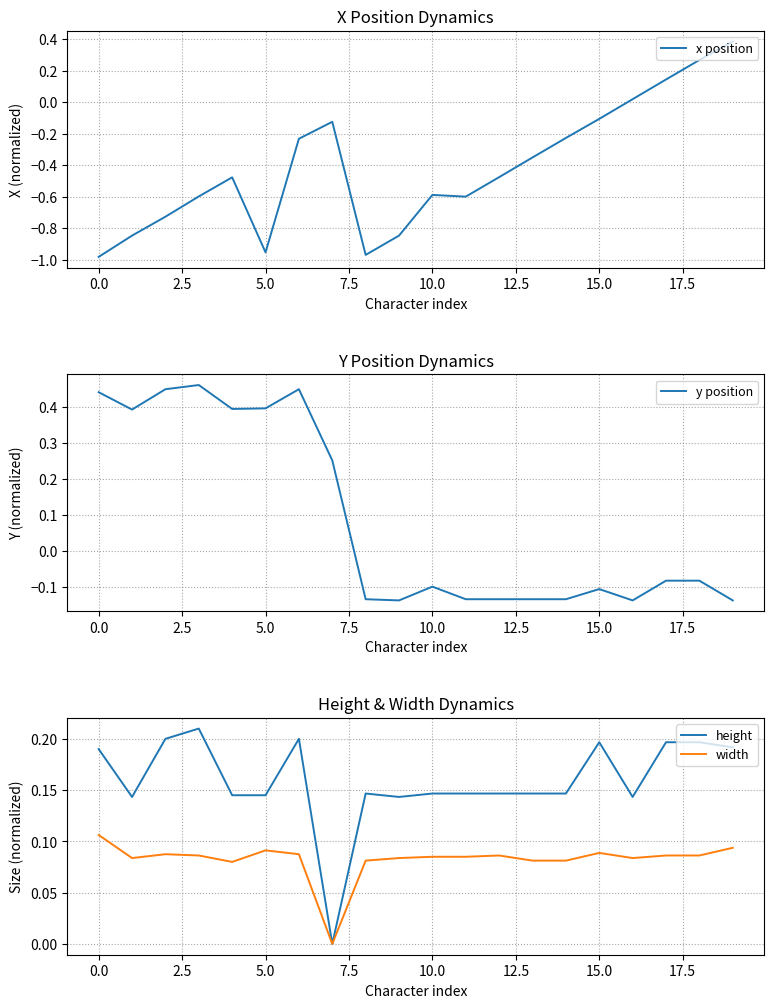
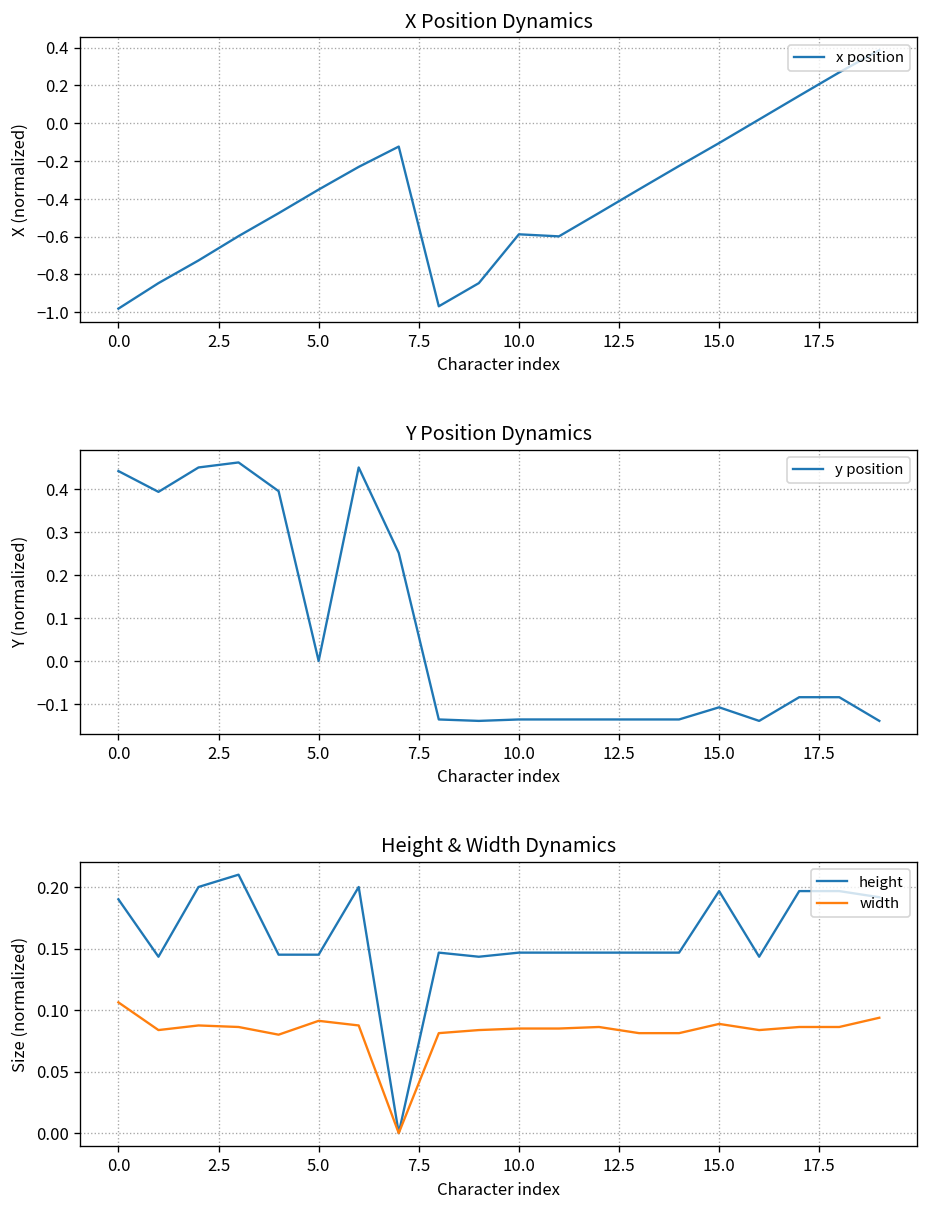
X Position Dynamics, 5.0: -0.95 -> -0.35
Y Position Dynamics, 5.0: 0.40 -> 0.00
Y Position Dynamics, 10.0: -0.10 -> -0.14
